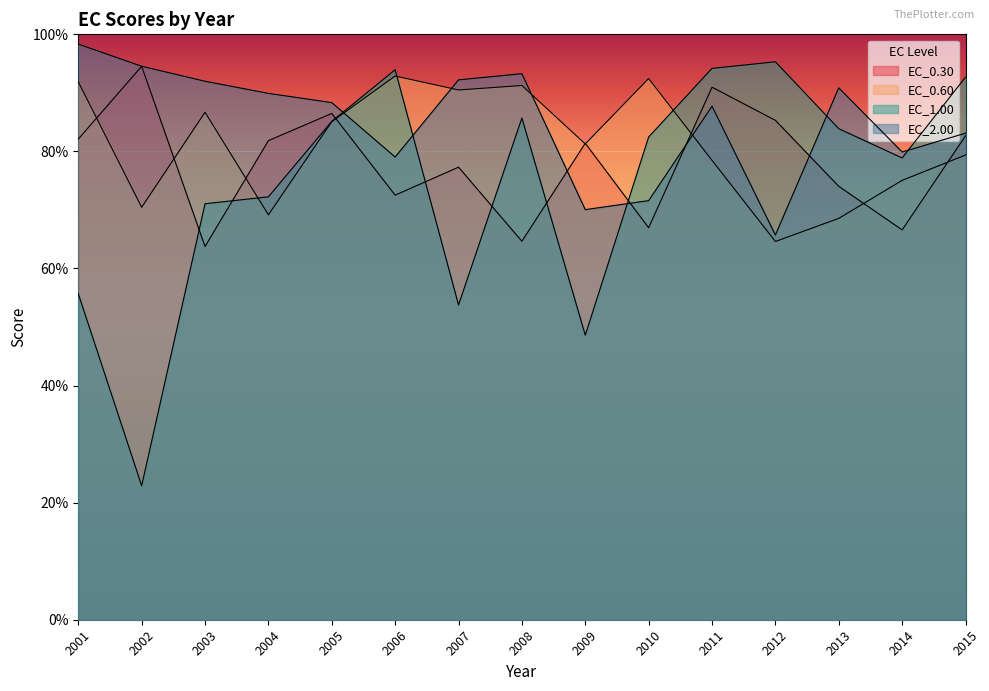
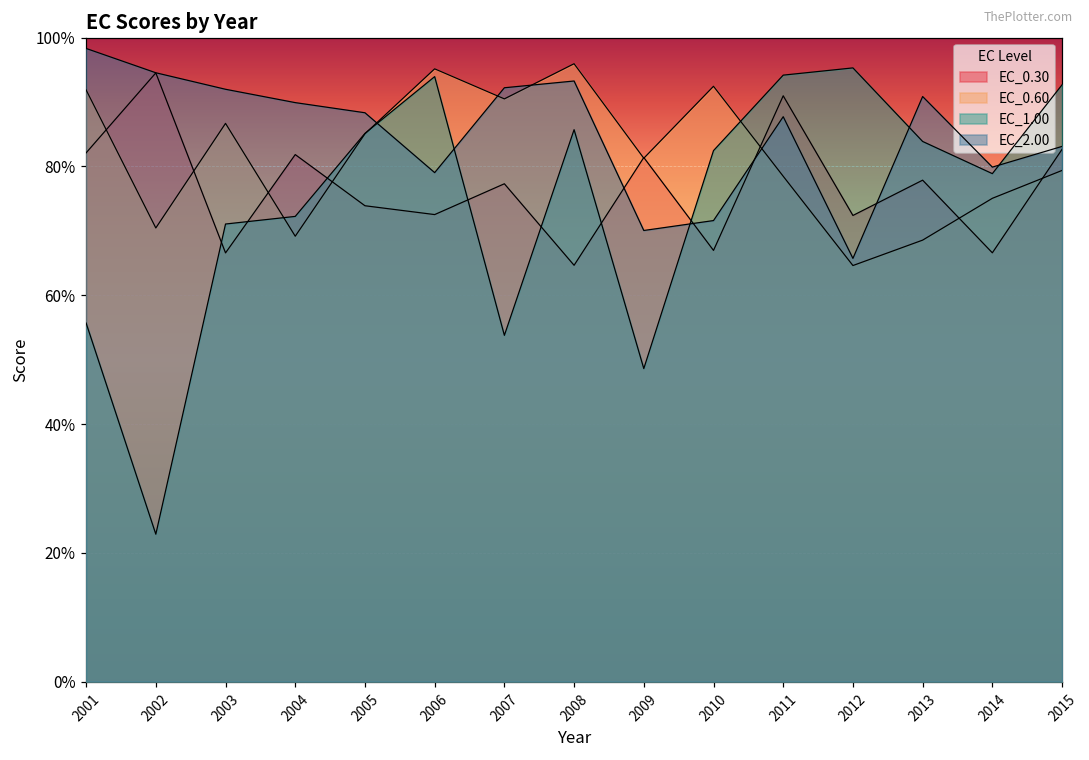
EC_0.30, 2003: 64% -> 67%
EC_0.30, 2005: 86% -> 74%
EC_0.60, 2006: 93% -> 95%
EC_0.60, 2008: 91% -> 96%
EC_0.30, 2012: 85% -> 72%
EC_0.30, 2013: 74% -> 78%
